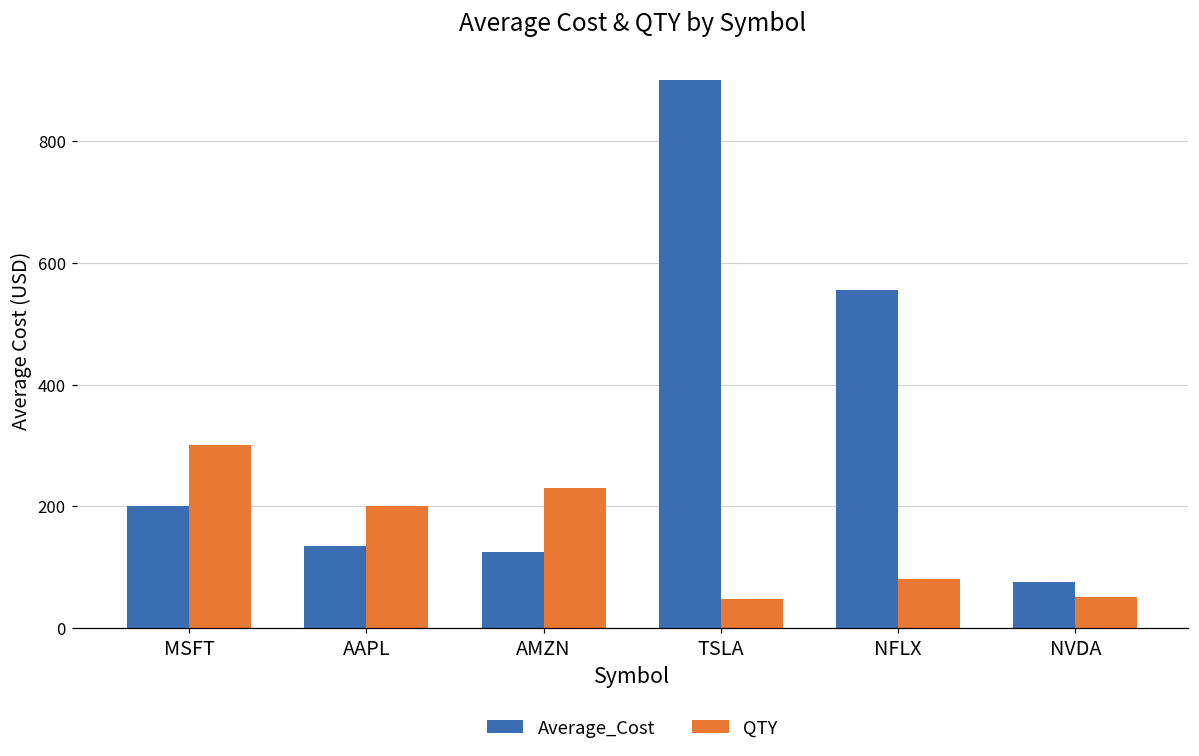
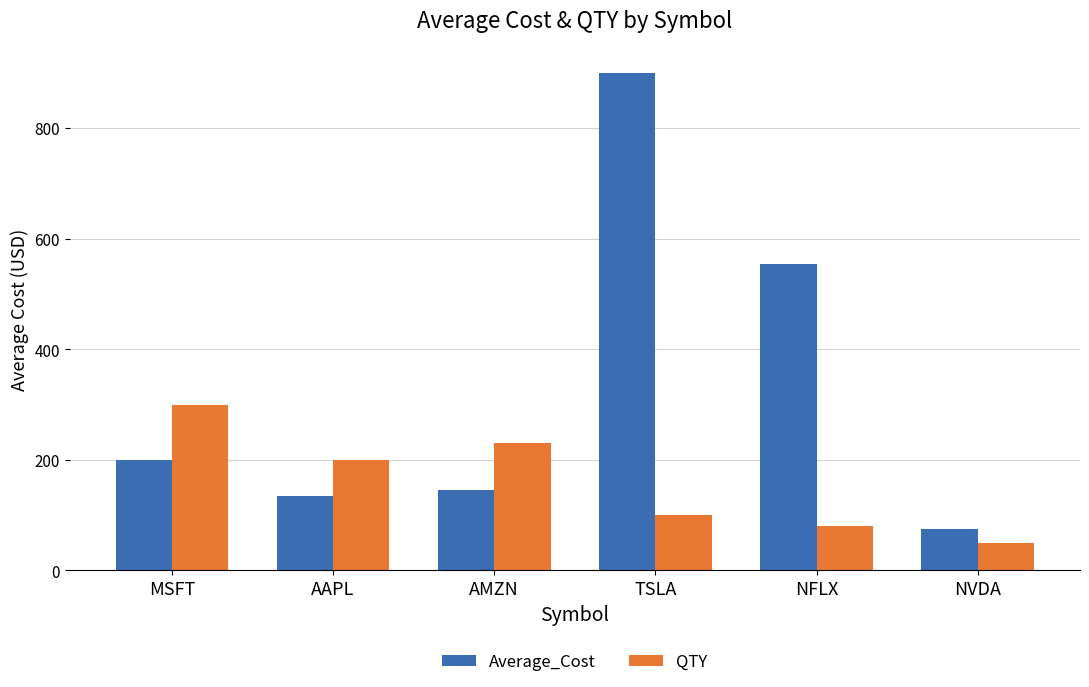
Average_Cost, AMZN: 130 -> 150
QTY, TSLA: 50 -> 100
